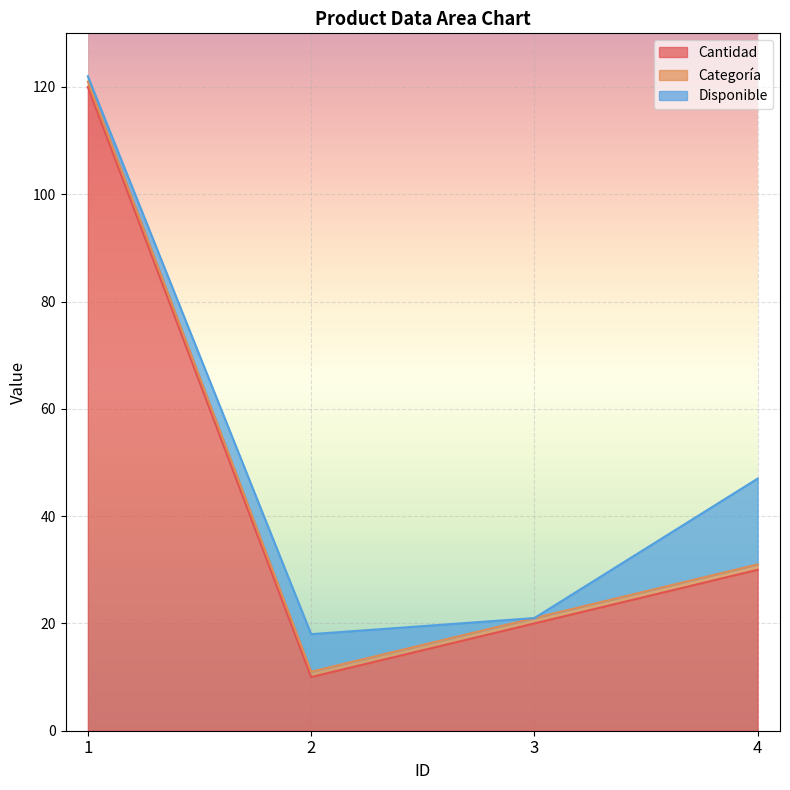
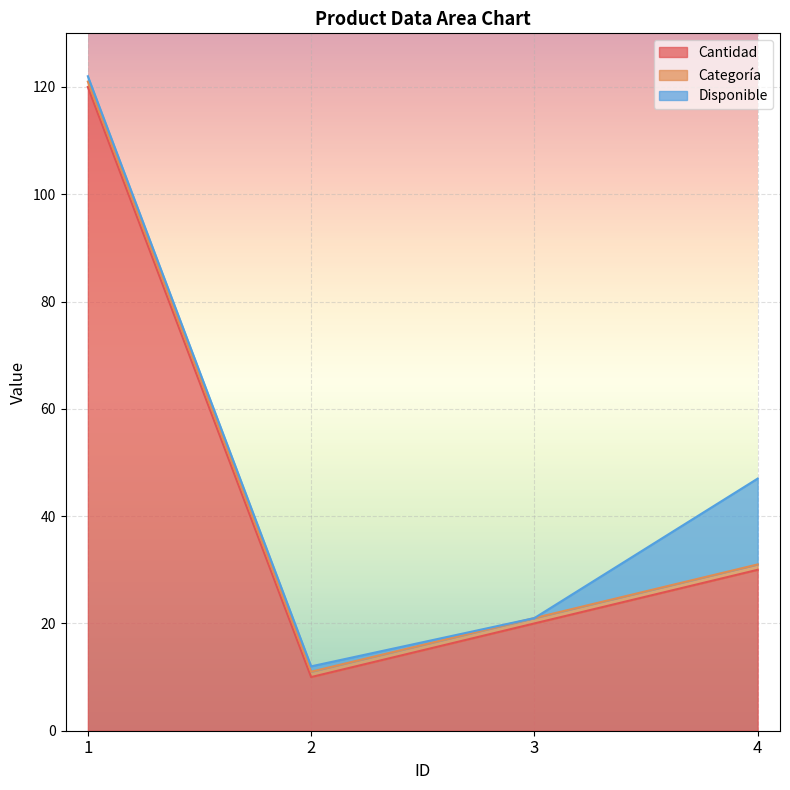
Disponible, 2: 7 -> 1
